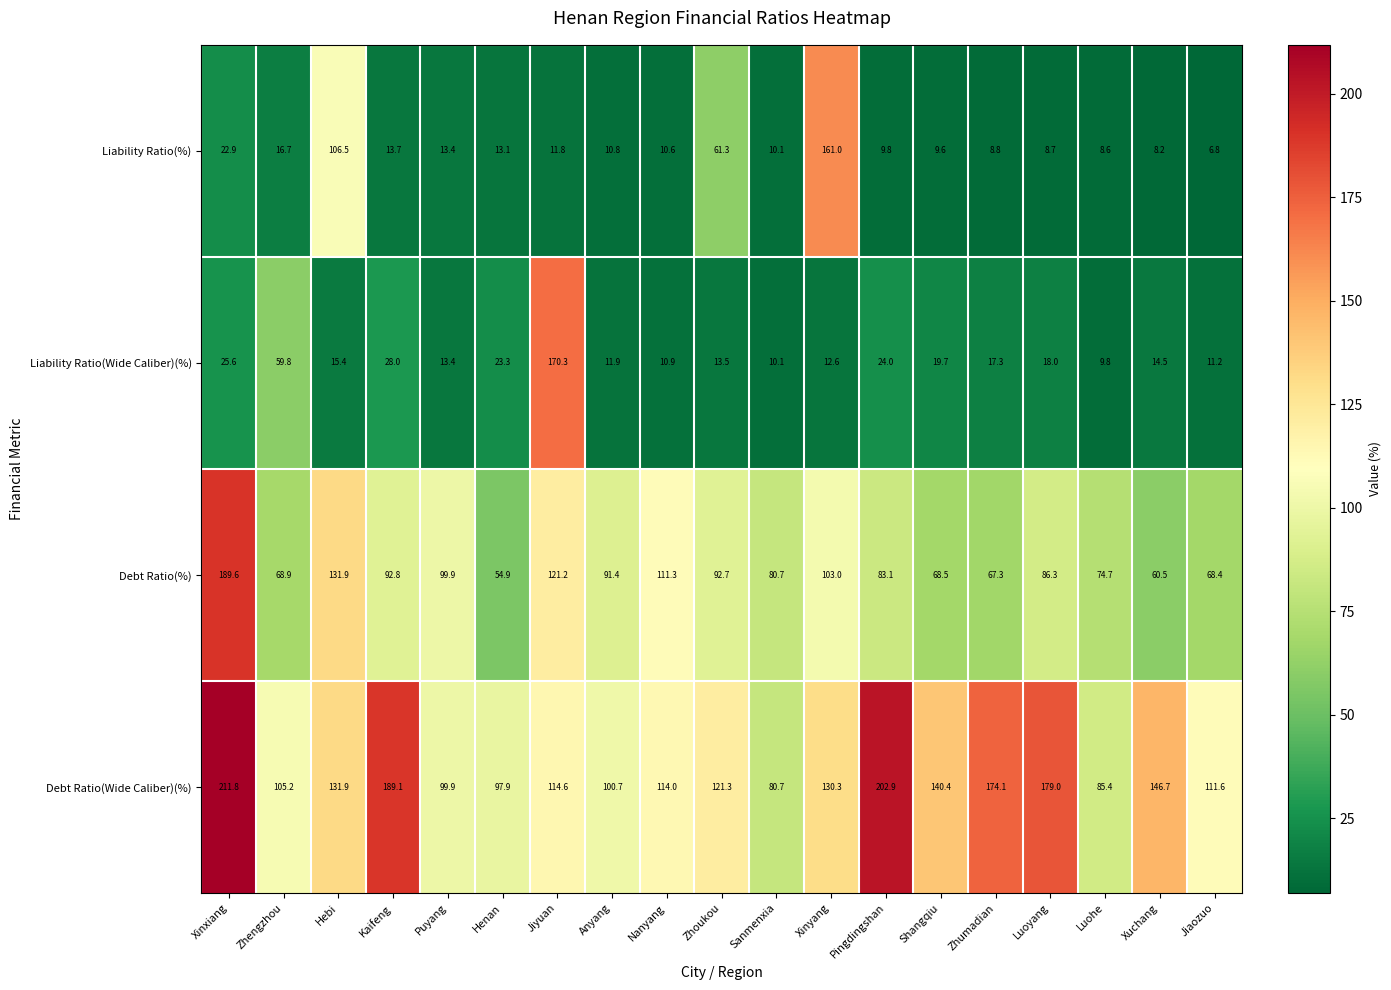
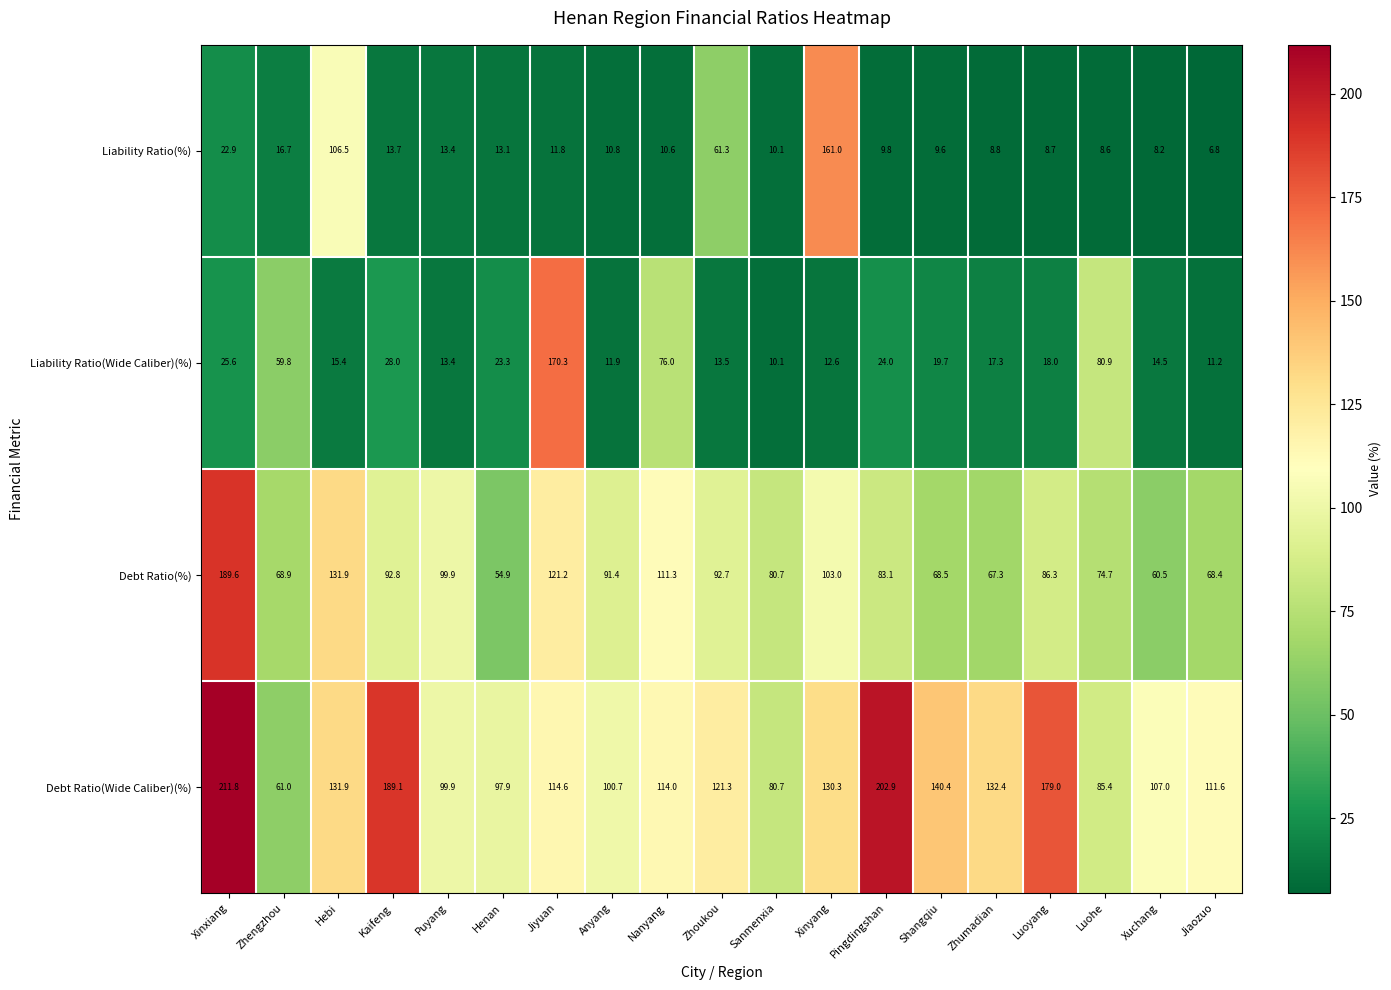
Liability Ratio(Wide Caliber)(%), Nanyang: 10.9 -> 76.0
Liability Ratio(Wide Caliber)(%), Luohe: 9.8 -> 80.9
Debt Ratio(Wide Caliber)(%), Zhengzhou: 105.2 -> 61.0
Debt Ratio(Wide Caliber)(%), Zhumadian: 174.1 -> 132.4
Debt Ratio(Wide Caliber)(%), Xuchang: 146.7 -> 107.0
